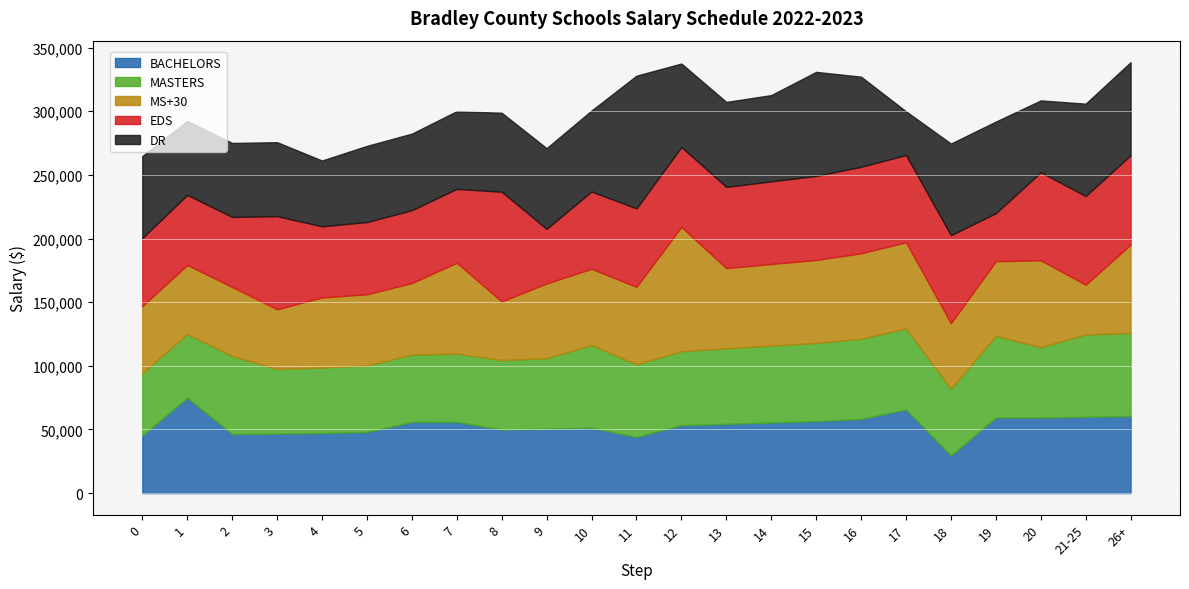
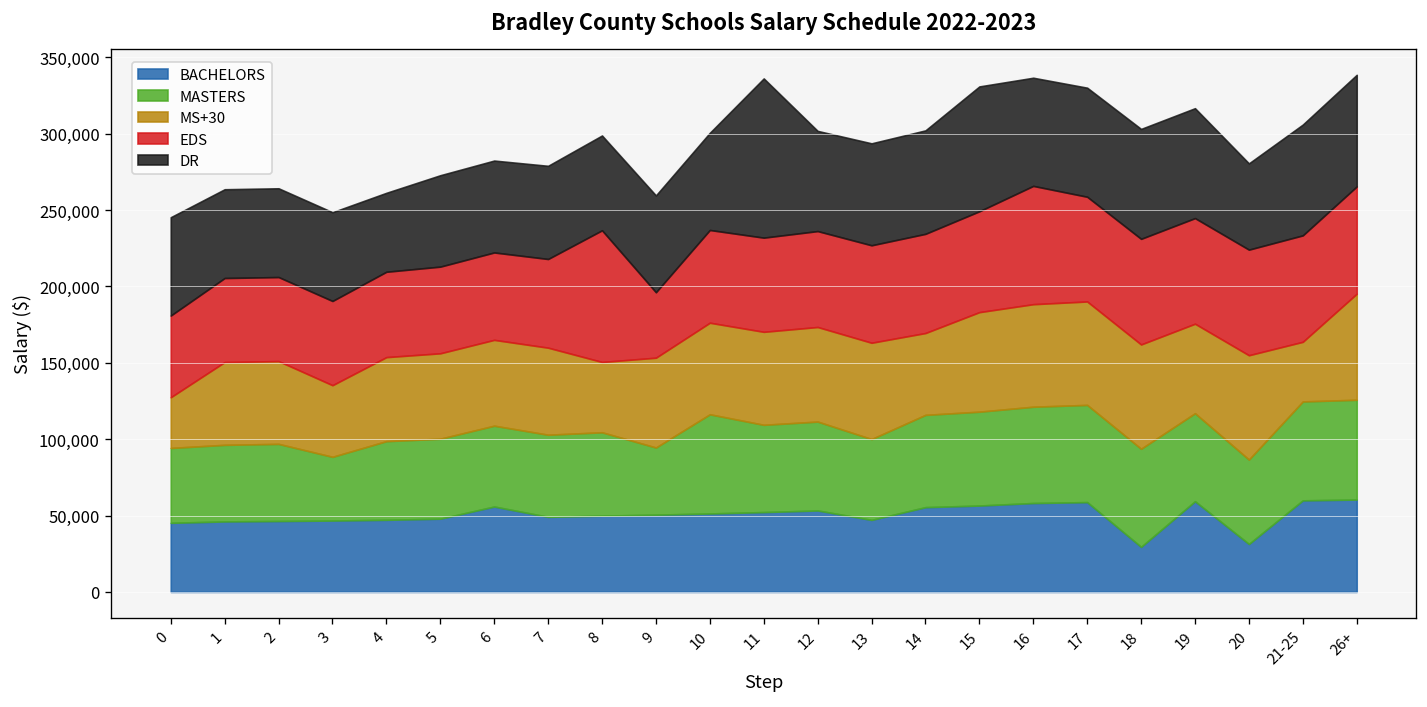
MS+30, 0: 53,000 -> 33,000
BACHELORS, 1: 75,000 -> 46,000
MASTERS, 2: 61,000 -> 51,000
MASTERS, 3: 51,000 -> 42,000
EDS, 3: 73,000 -> 55,000
BACHELORS, 7: 56,000 -> 49,000
MS+30, 7: 71,000 -> 57,000
MASTERS, 9: 55,000 -> 44,000
BACHELORS, 11: 44,000 -> 52,000
MS+30, 12: 98,000 -> 62,000
BACHELORS, 13: 54,000 -> 47,000
MASTERS, 13: 59,000 -> 53,000
MS+30, 14: 64,000 -> 54,000
EDS, 16: 68,000 -> 77,000
BACHELORS, 17: 66,000 -> 59,000
DR, 17: 34,000 -> 71,000
MASTERS, 18: 52,000 -> 64,000
MS+30, 18: 52,000 -> 68,000
MASTERS, 19: 64,000 -> 58,000
EDS, 19: 38,000 -> 69,000
BACHELORS, 20: 59,000 -> 31,000
